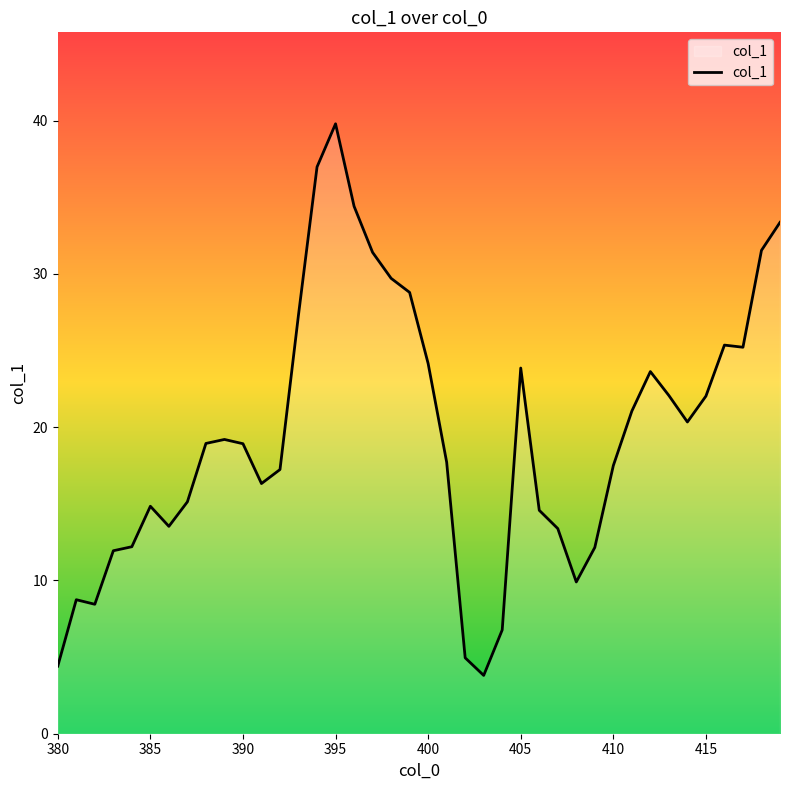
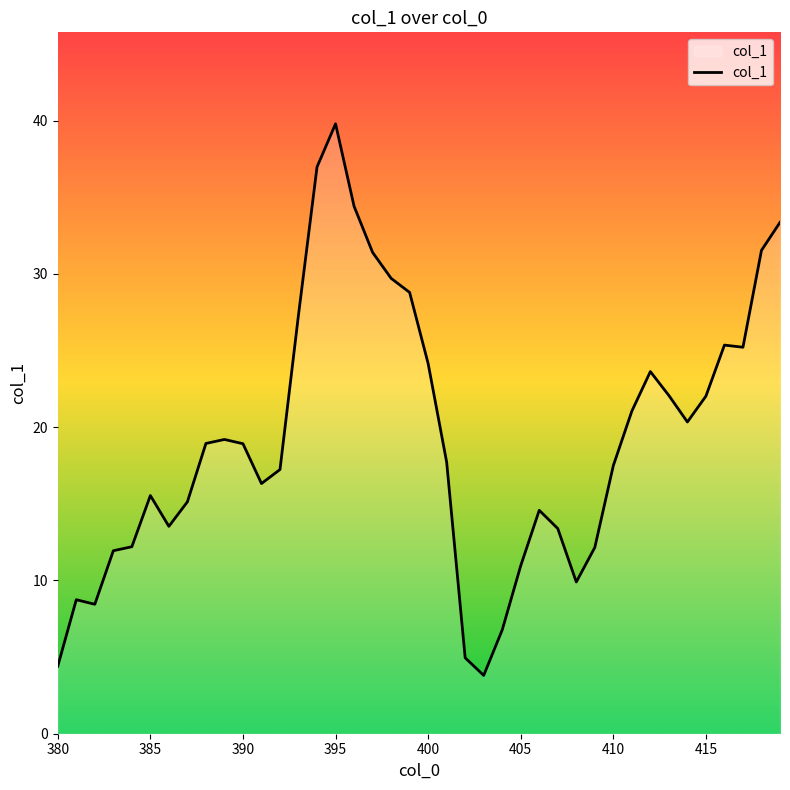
385: 14.8 -> 15.5
405: 23.9 -> 11.0
